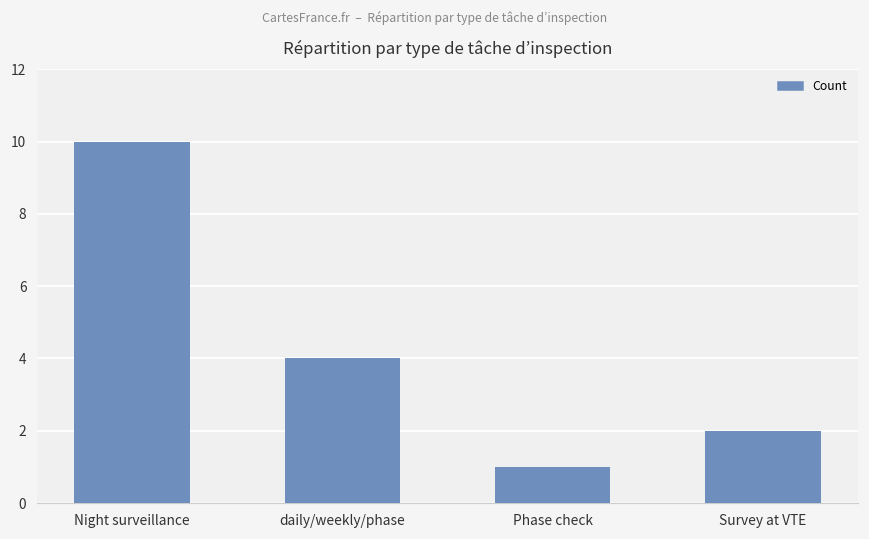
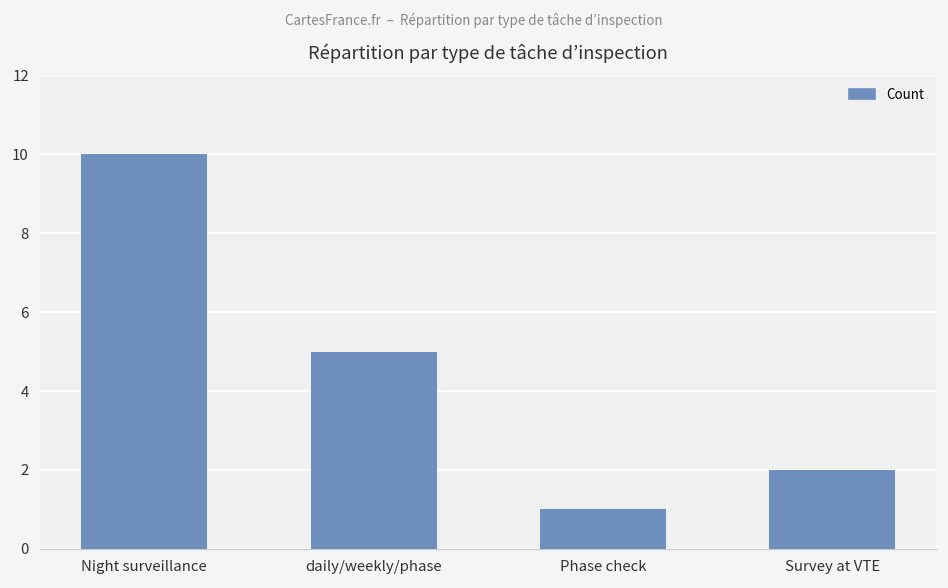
daily/weekly/phase: 4 -> 5
